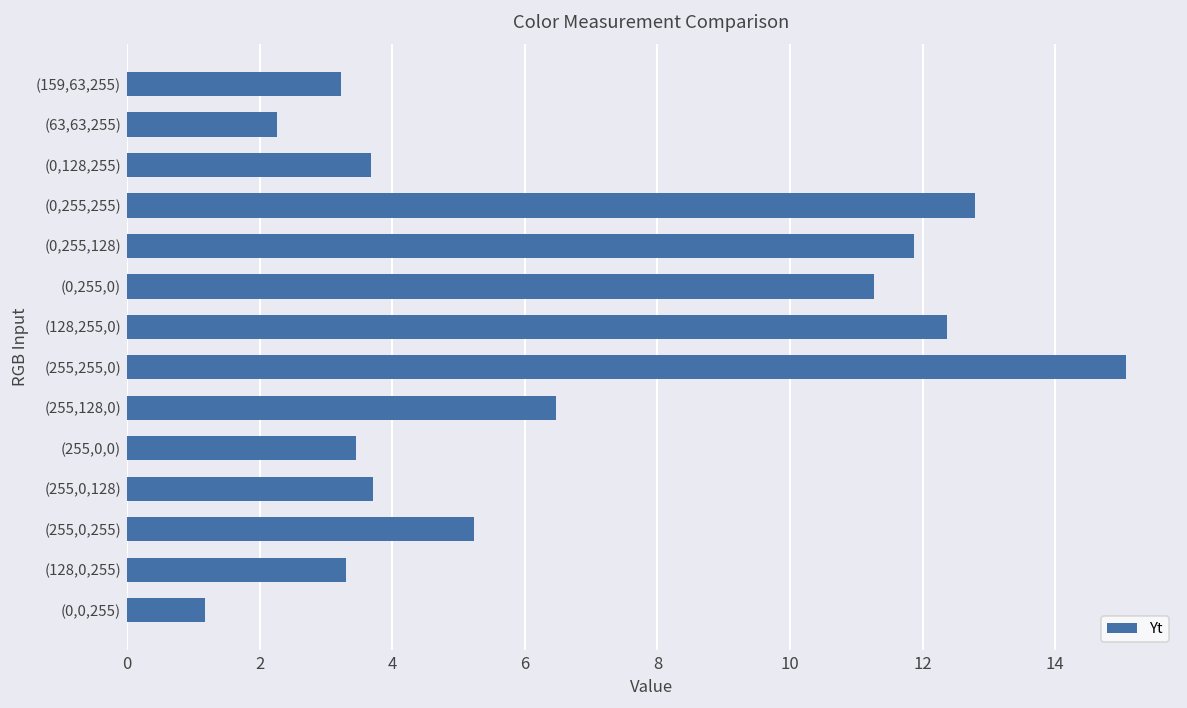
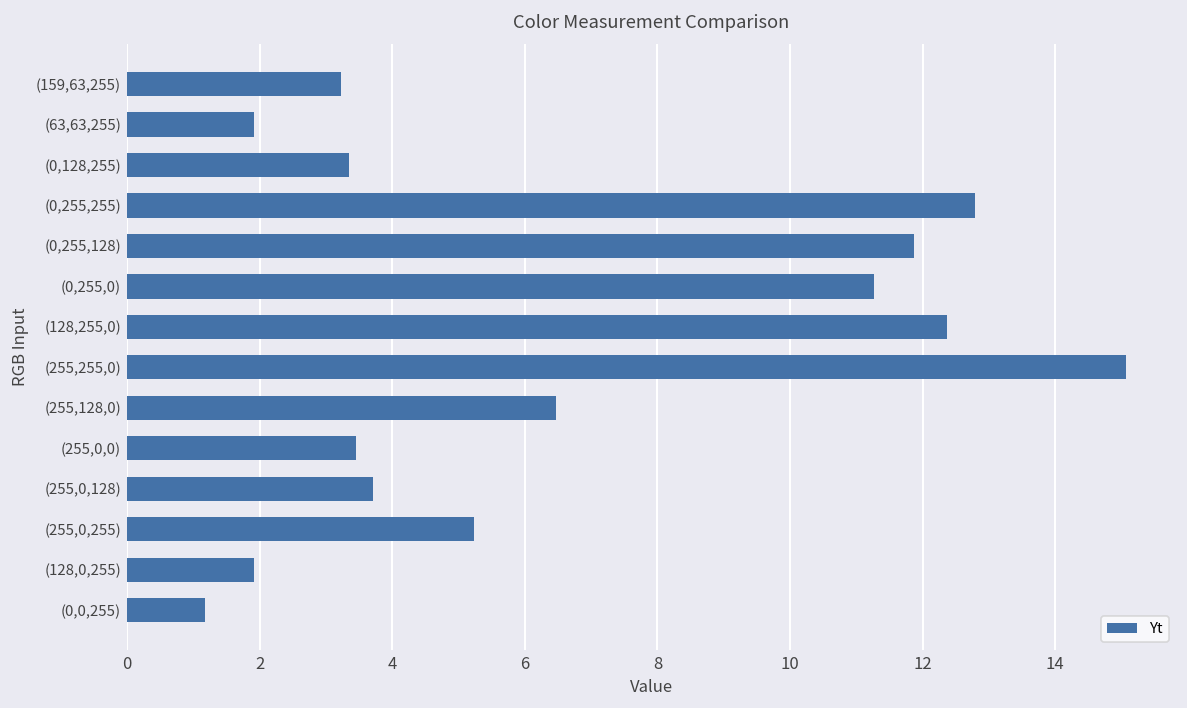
(63,63,255): 2.3 -> 1.9
(0,128,255): 3.7 -> 3.4
(128,0,255): 3.3 -> 1.9
